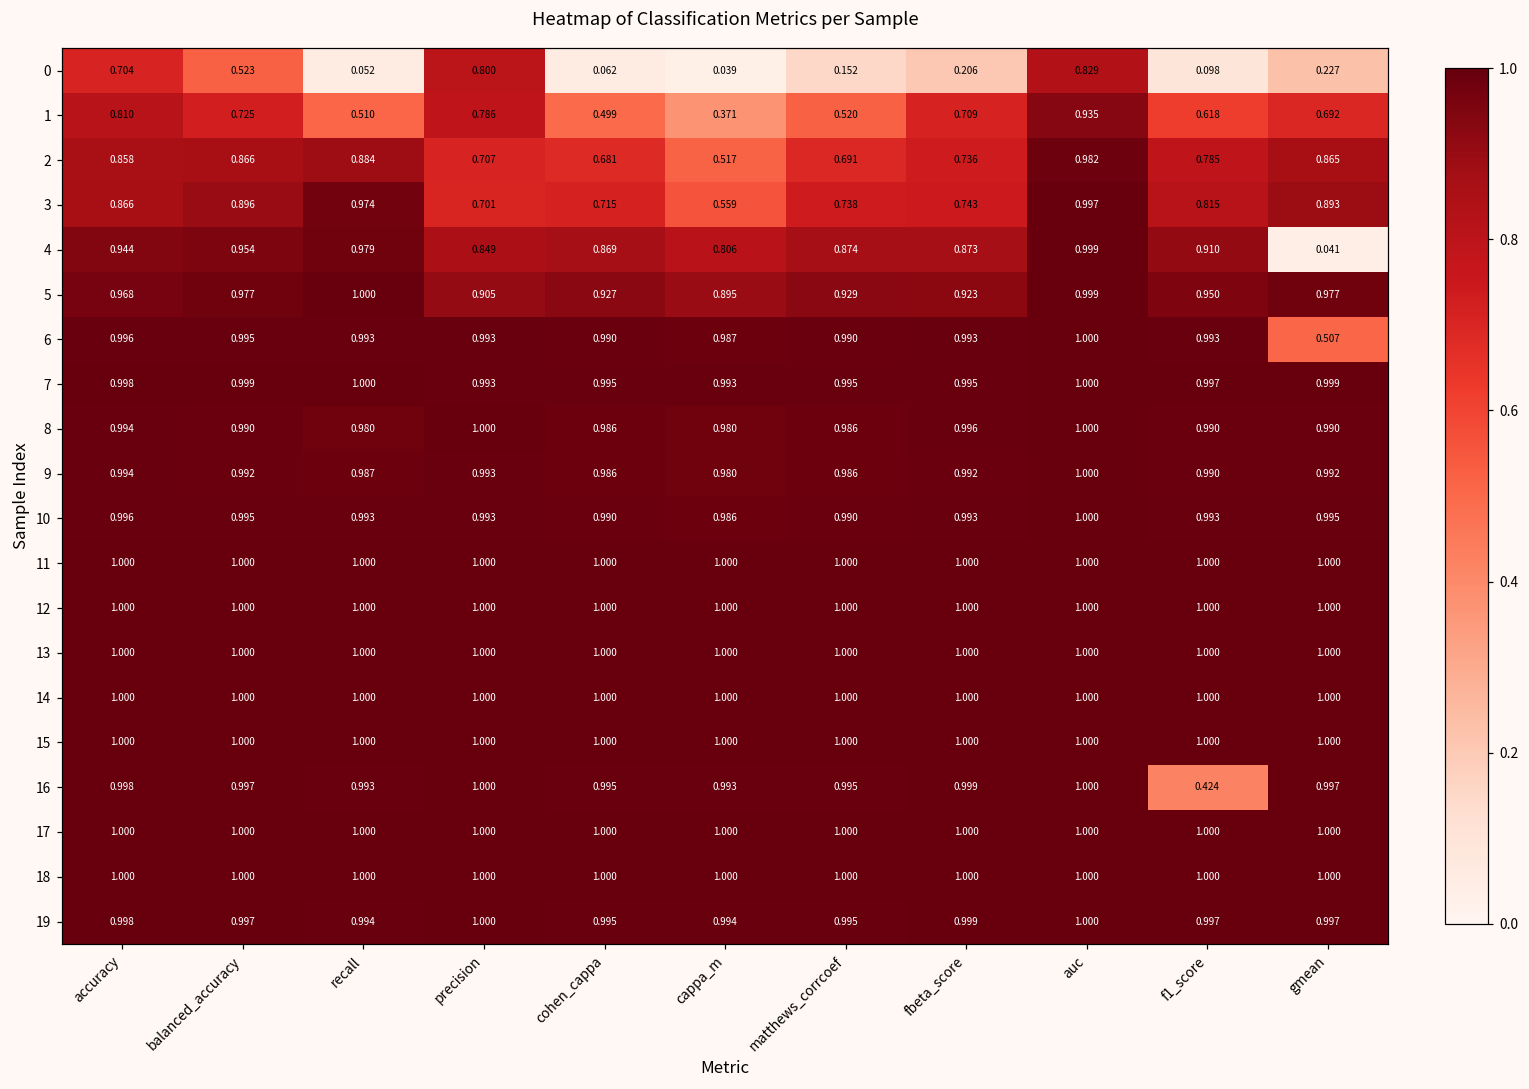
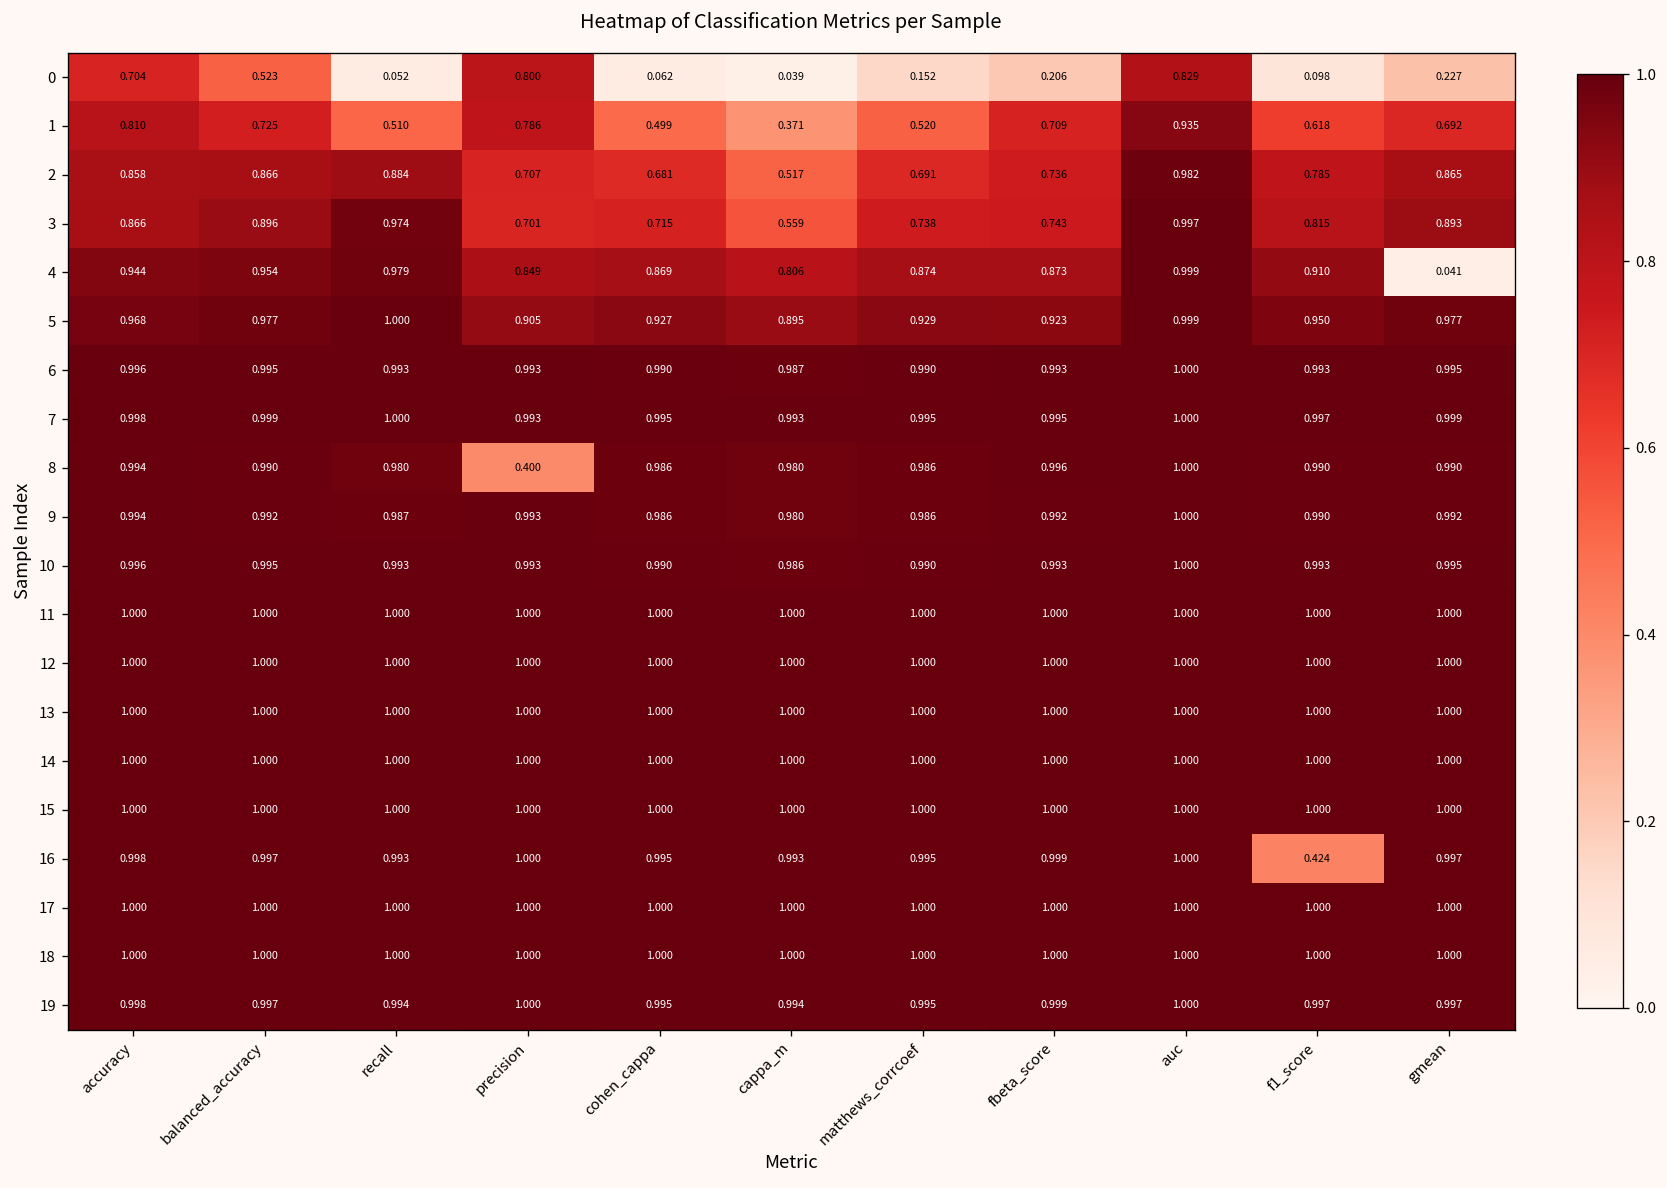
6, gmean: 0.507 -> 0.995
8, precision: 1.000 -> 0.400
